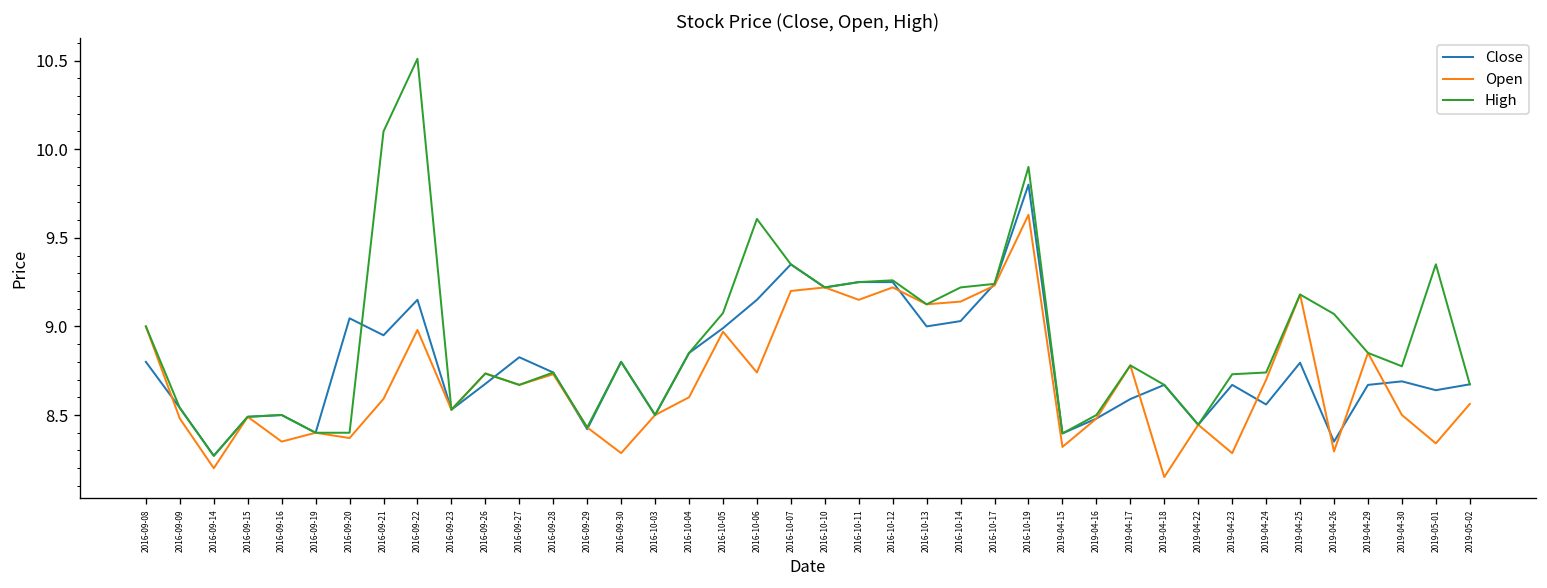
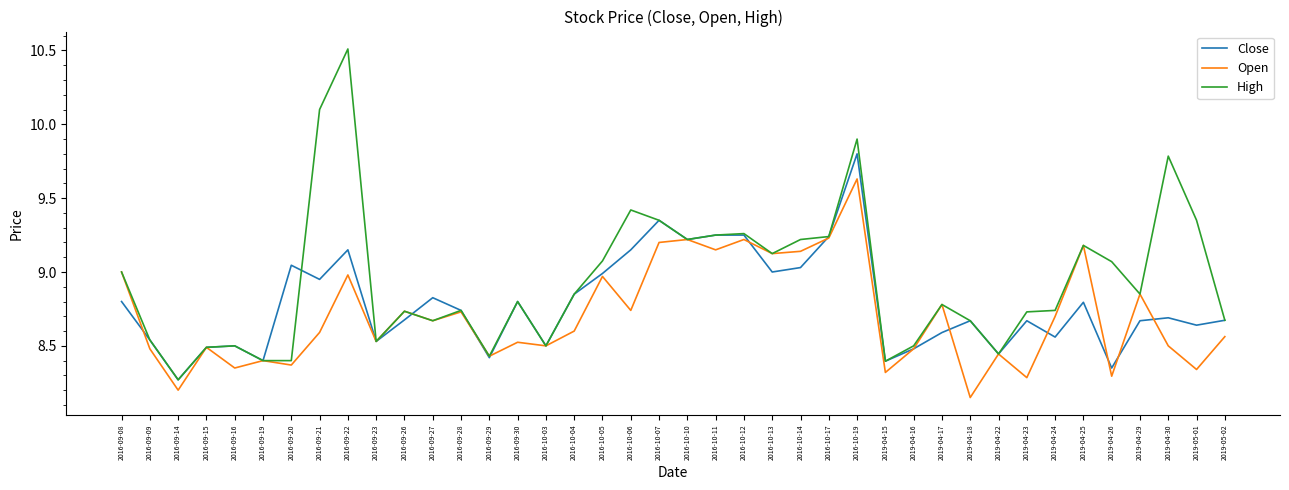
Open, 2016-09-30: 8.29 -> 8.52
High, 2016-10-06: 9.61 -> 9.42
High, 2019-04-30: 8.77 -> 9.78
